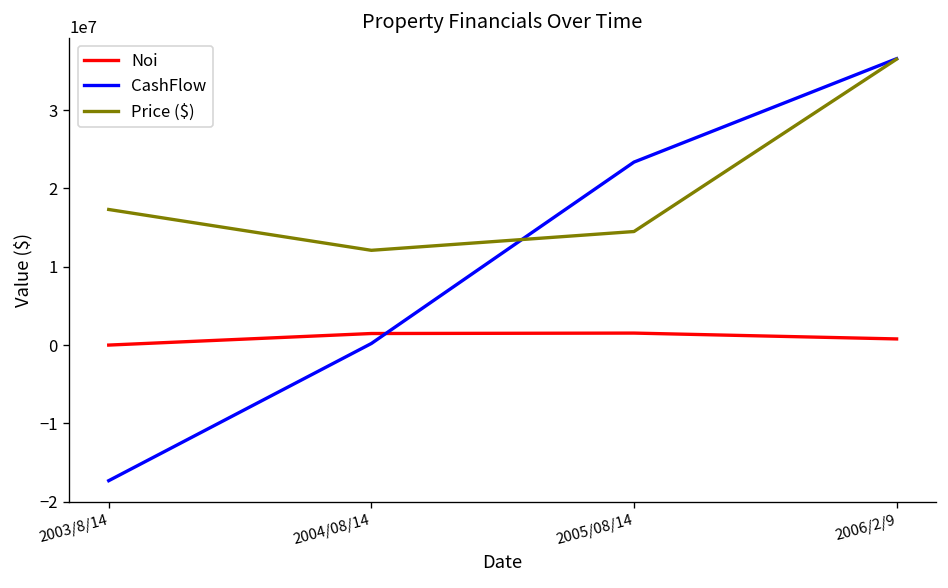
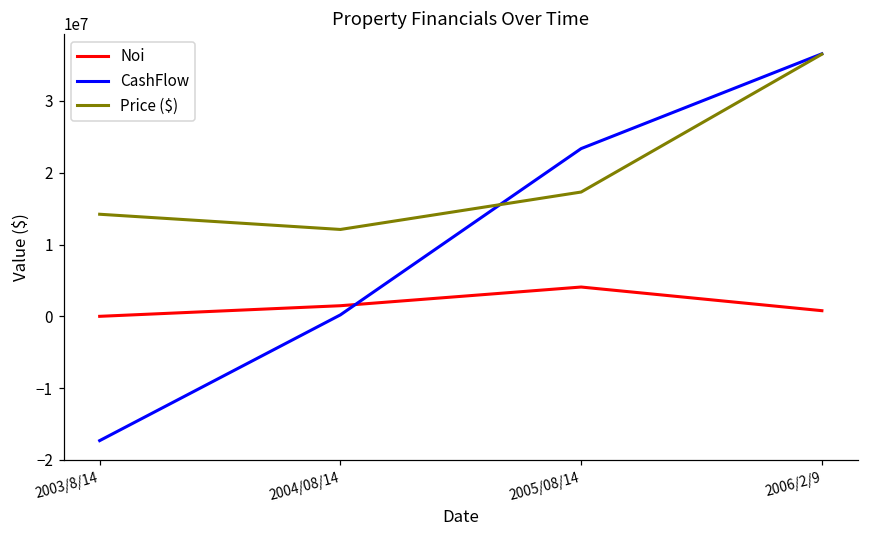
Price ($), 2003/8/14: 17000000 -> 14000000
Noi, 2005/08/14: 2000000 -> 4000000
Price ($), 2005/08/14: 14000000 -> 17000000
